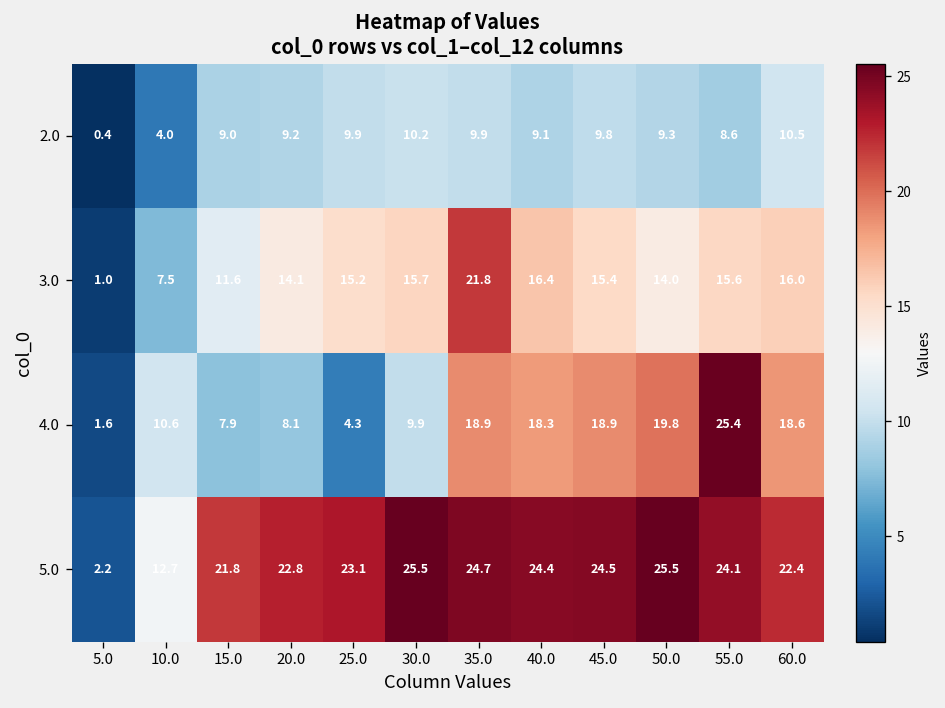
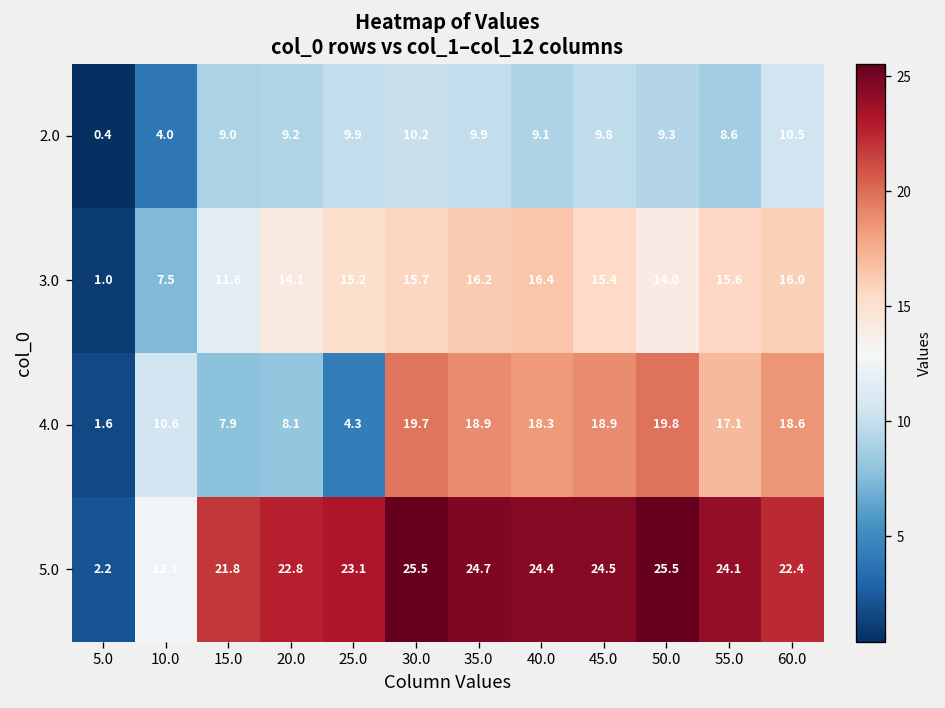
3.0, 35.0: 21.8 -> 16.2
4.0, 30.0: 9.9 -> 19.7
4.0, 55.0: 25.4 -> 17.1
